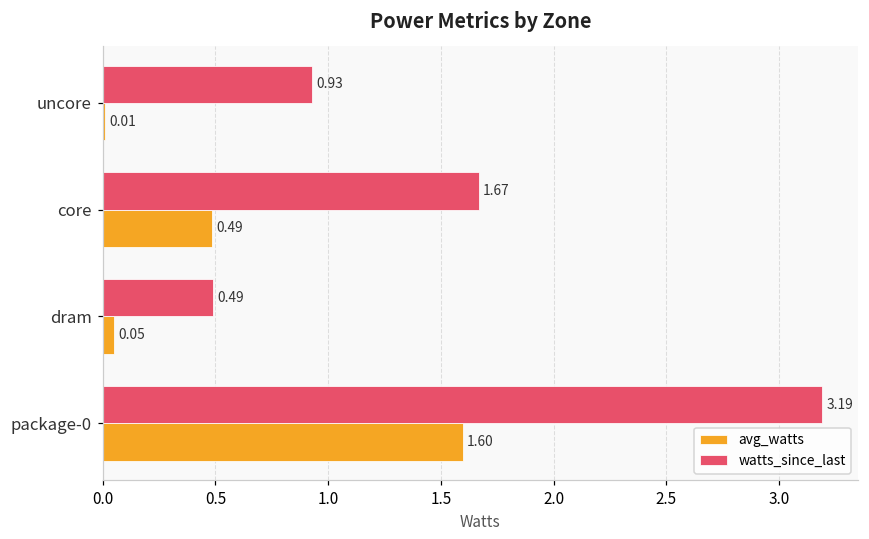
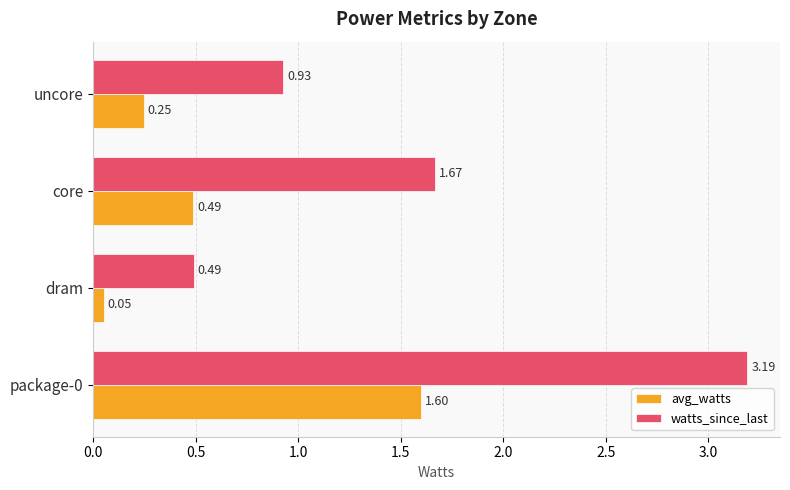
avg_watts, uncore: 0.01 -> 0.25
